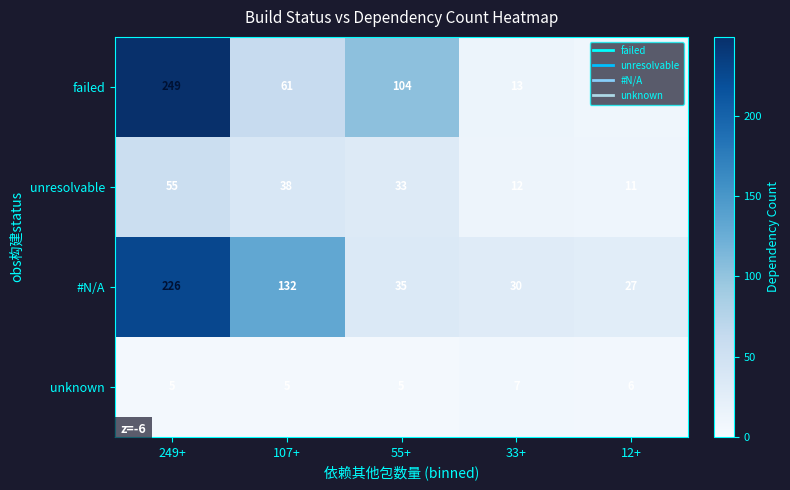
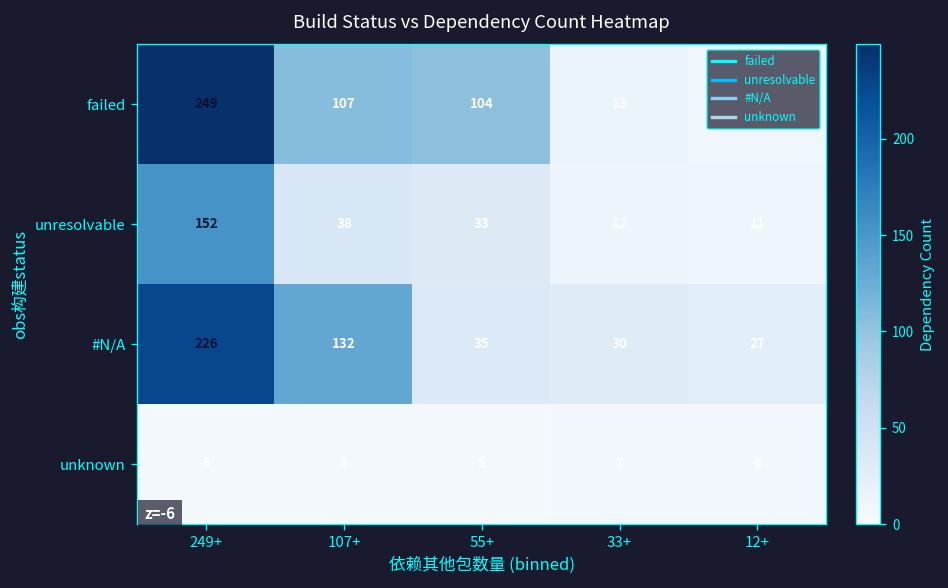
failed, 107+: 61 -> 107
unresolvable, 249+: 55 -> 152
